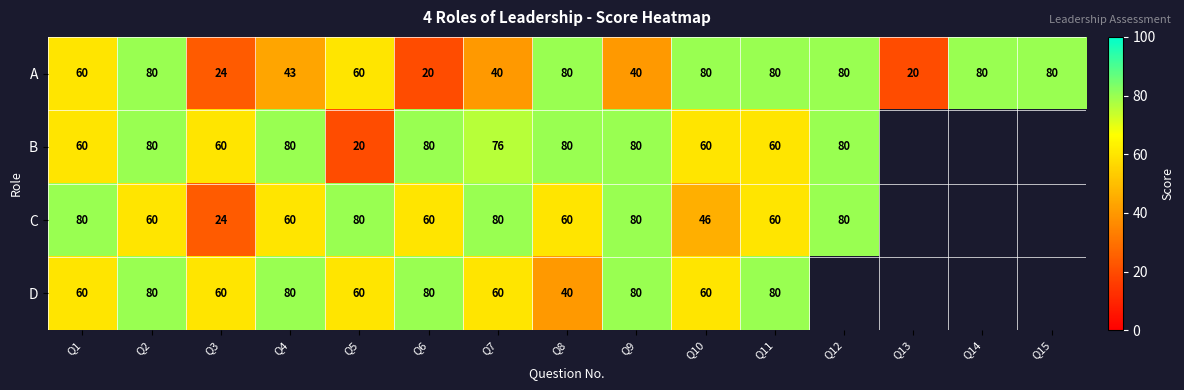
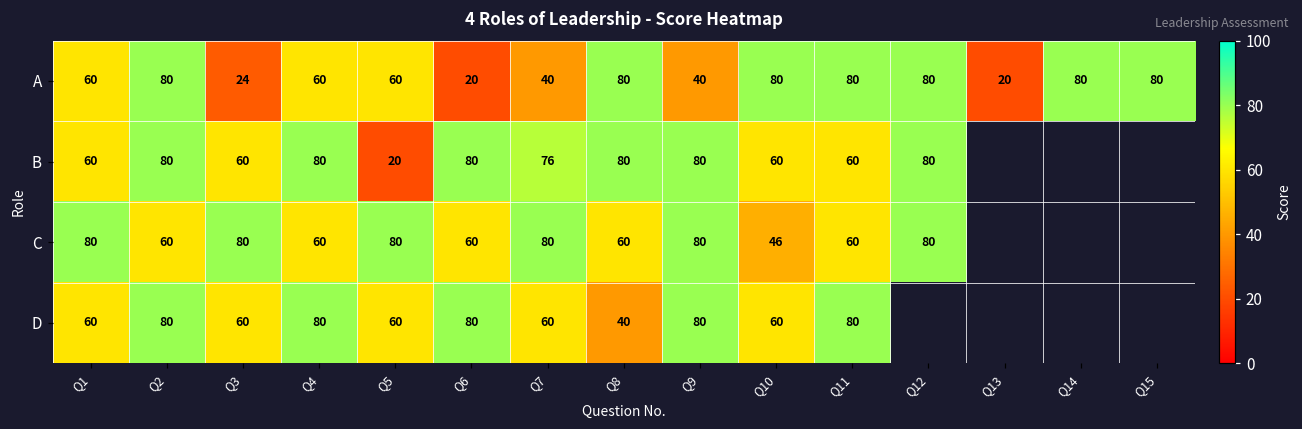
A, Q4: 43 -> 60
C, Q3: 24 -> 80
